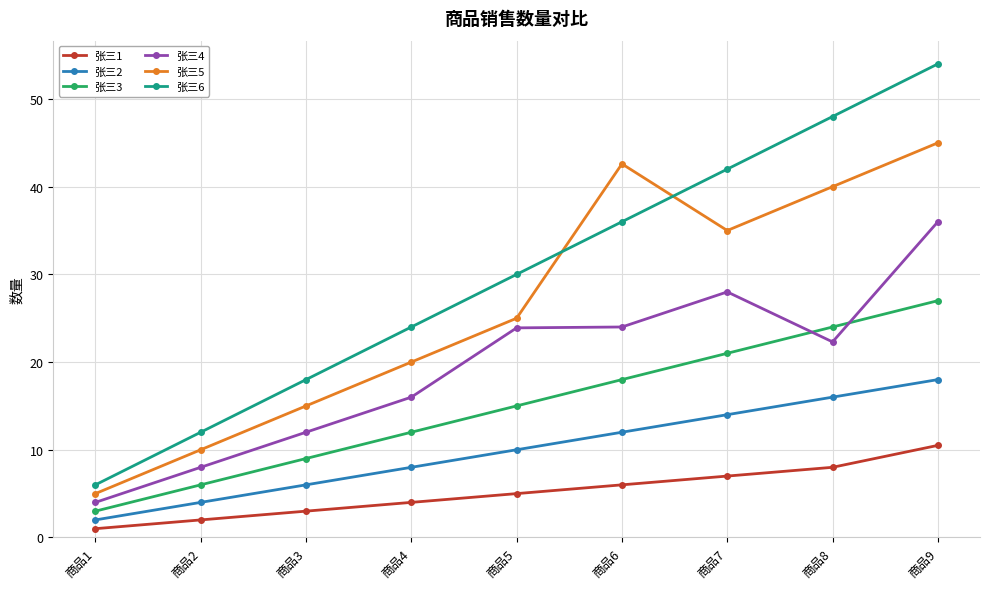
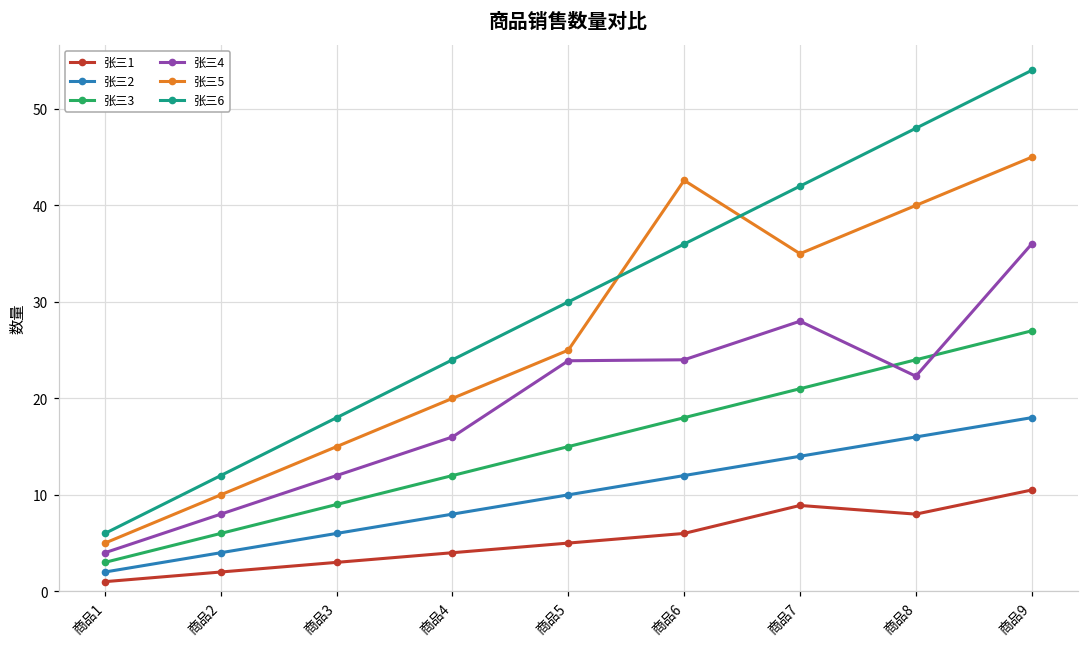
张三1, 商品7: 7 -> 9
